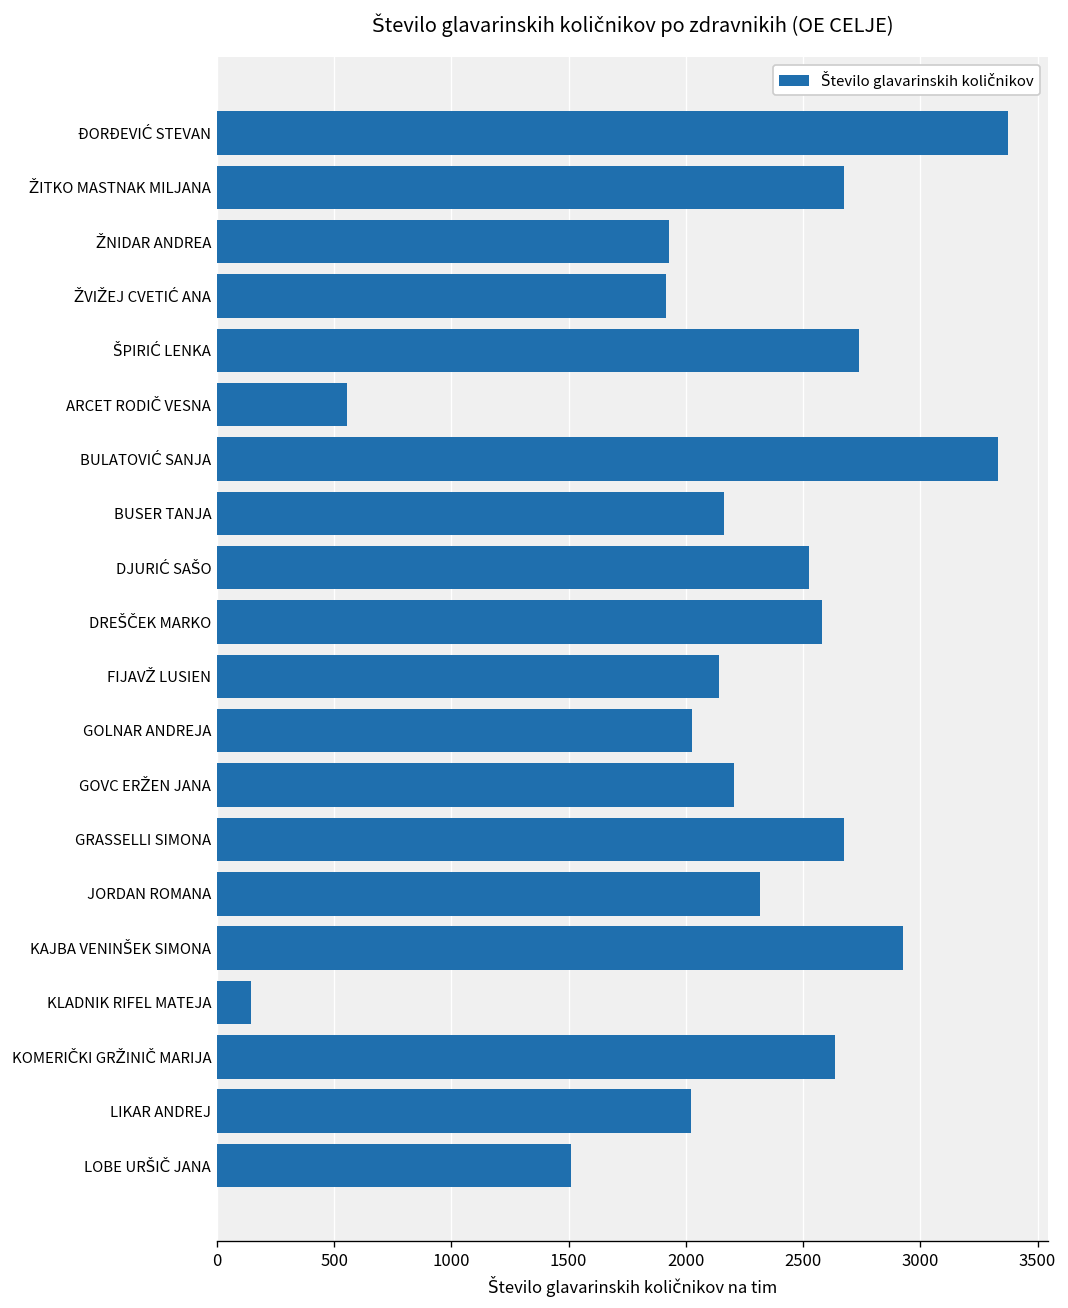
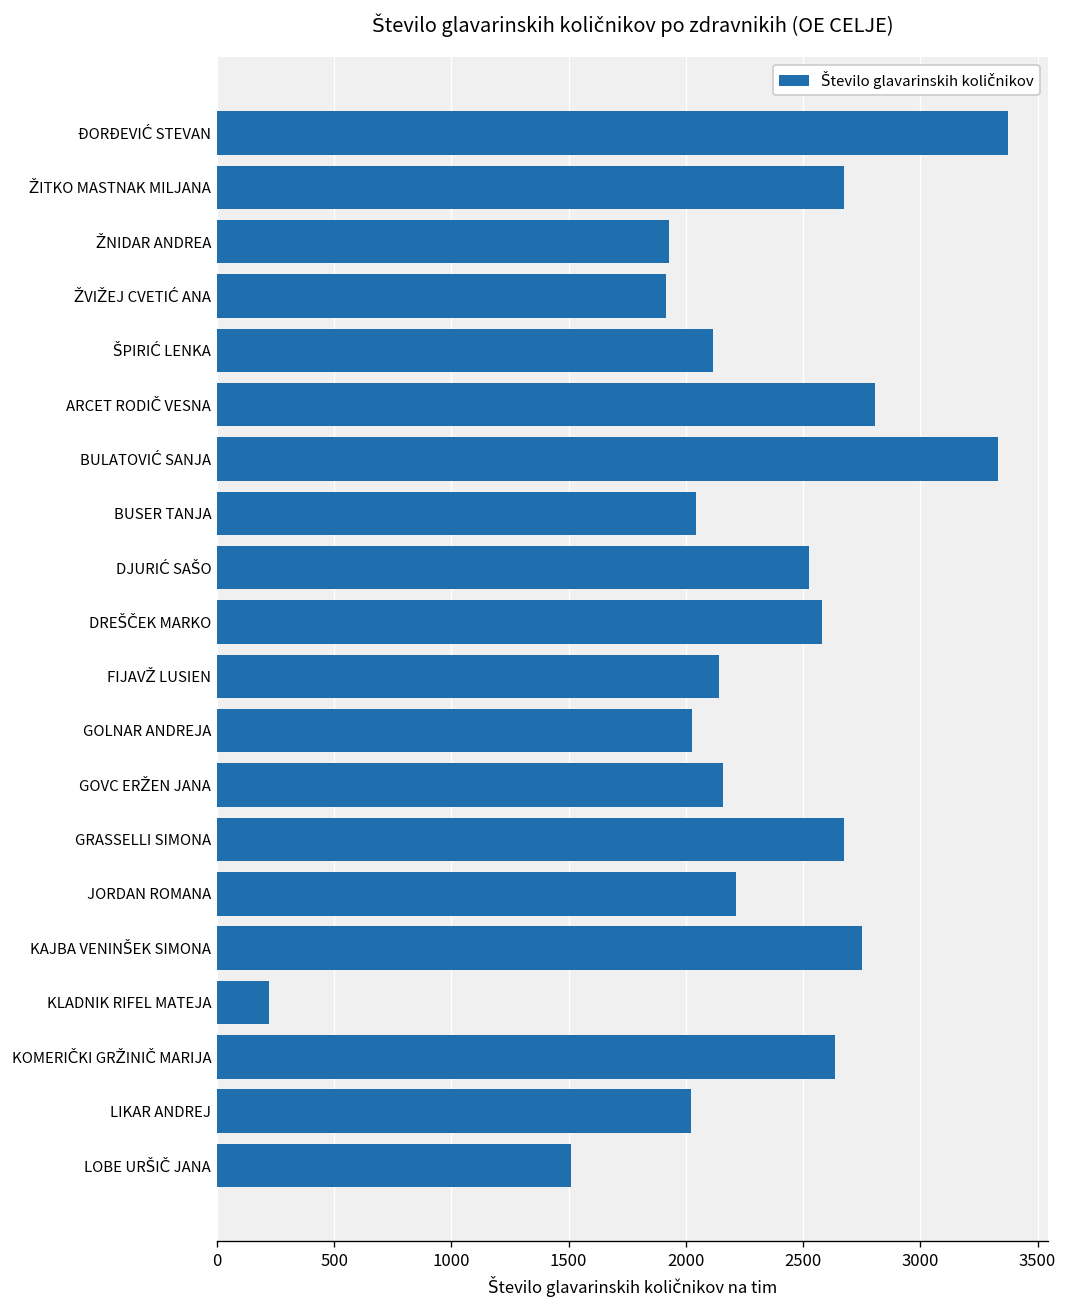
ŠPIRIĆ LENKA: 2740 -> 2120
ARCET RODIČ VESNA: 560 -> 2810
BUSER TANJA: 2160 -> 2040
GOVC ERŽEN JANA: 2210 -> 2160
JORDAN ROMANA: 2310 -> 2210
KAJBA VENINŠEK SIMONA: 2920 -> 2750
KLADNIK RIFEL MATEJA: 140 -> 220
